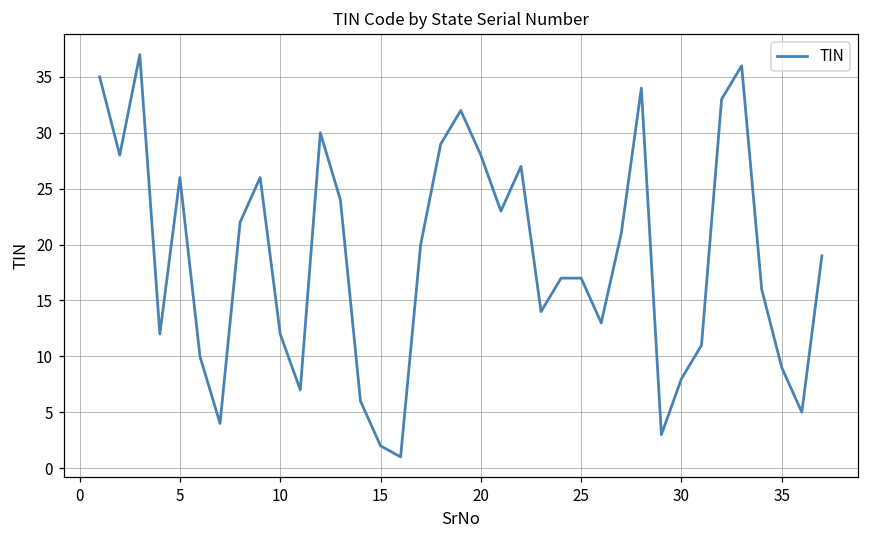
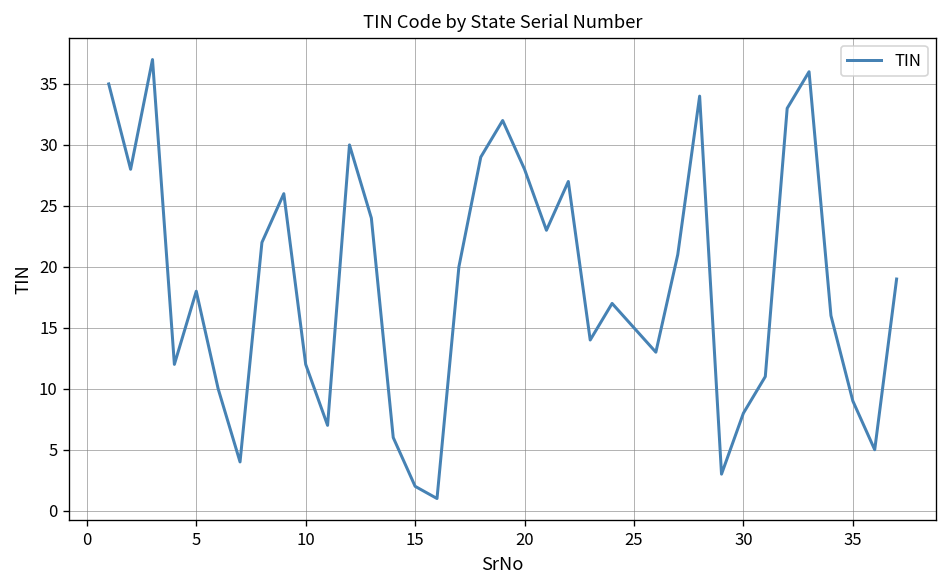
5: 26 -> 18
25: 17 -> 15
